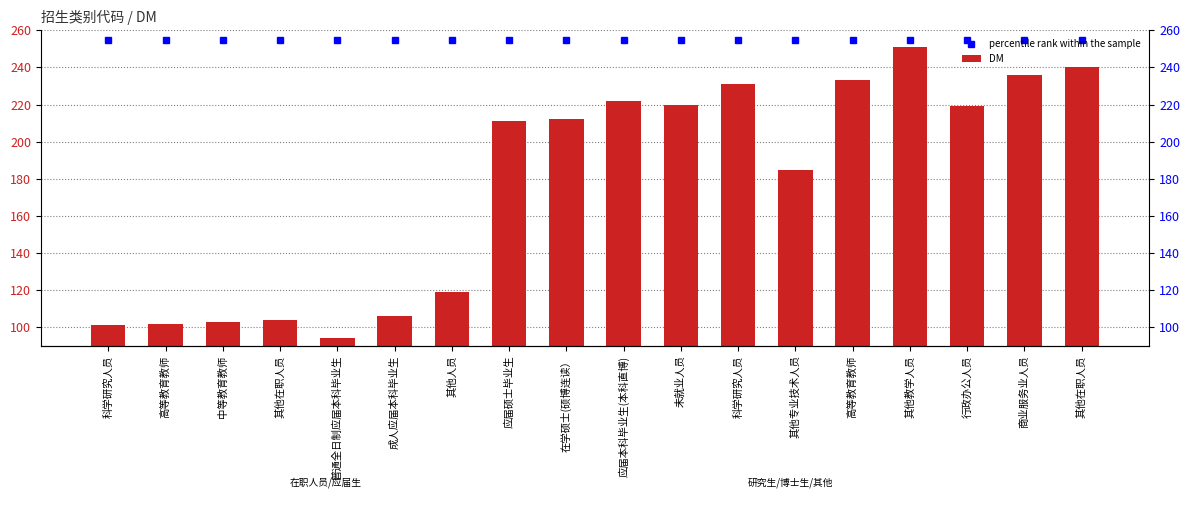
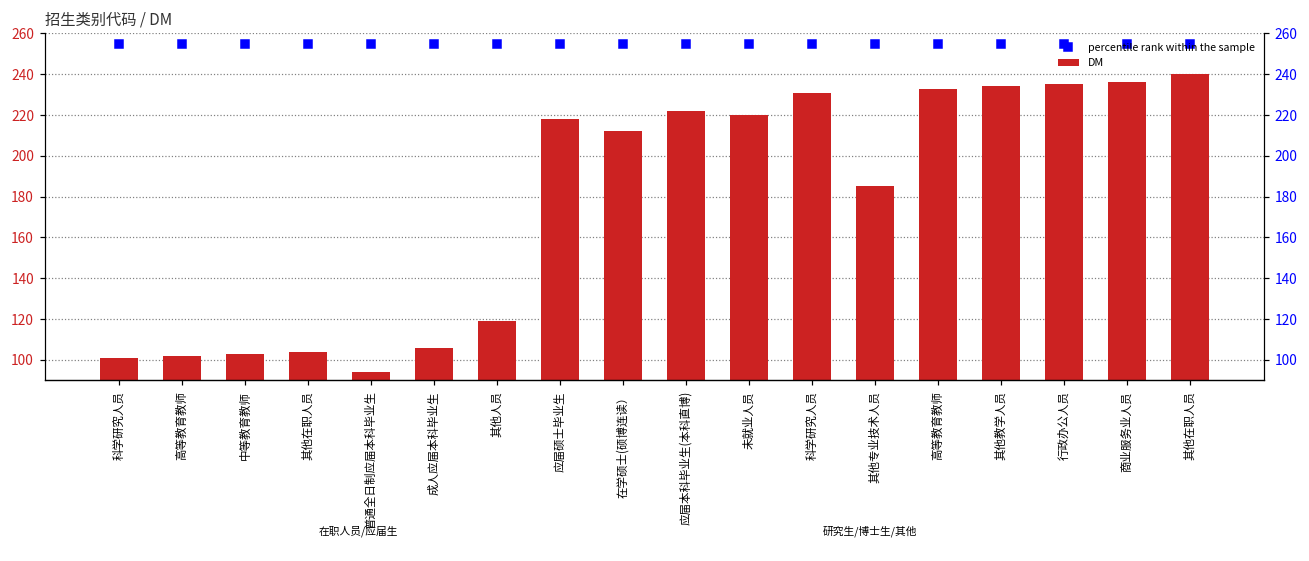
DM, 应届硕士毕业生: 211 -> 218
DM, 其他教学人员: 251 -> 234
DM, 行政办公人员: 219 -> 235
